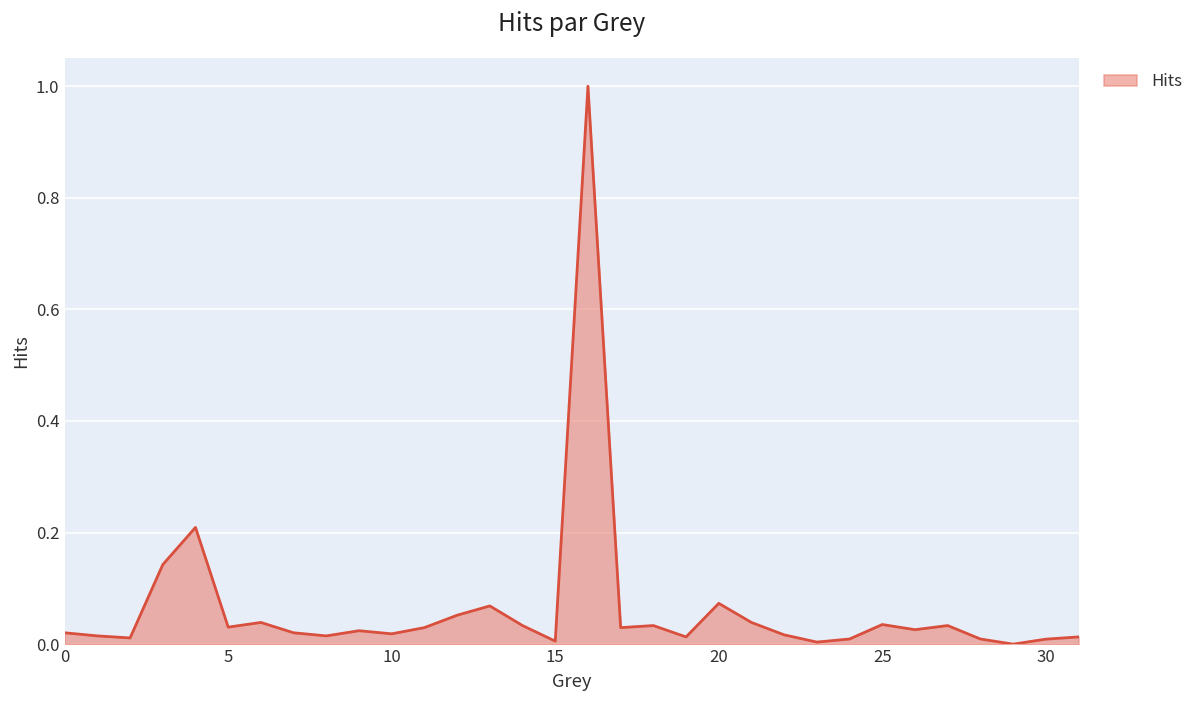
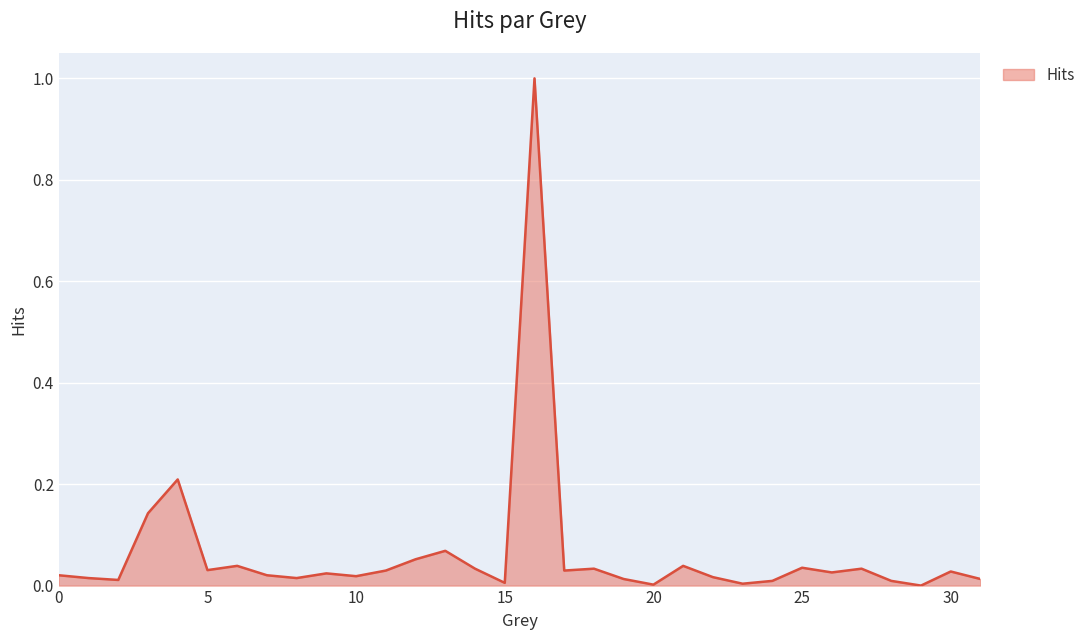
20: 0.07 -> 0.00
30: 0.01 -> 0.03
